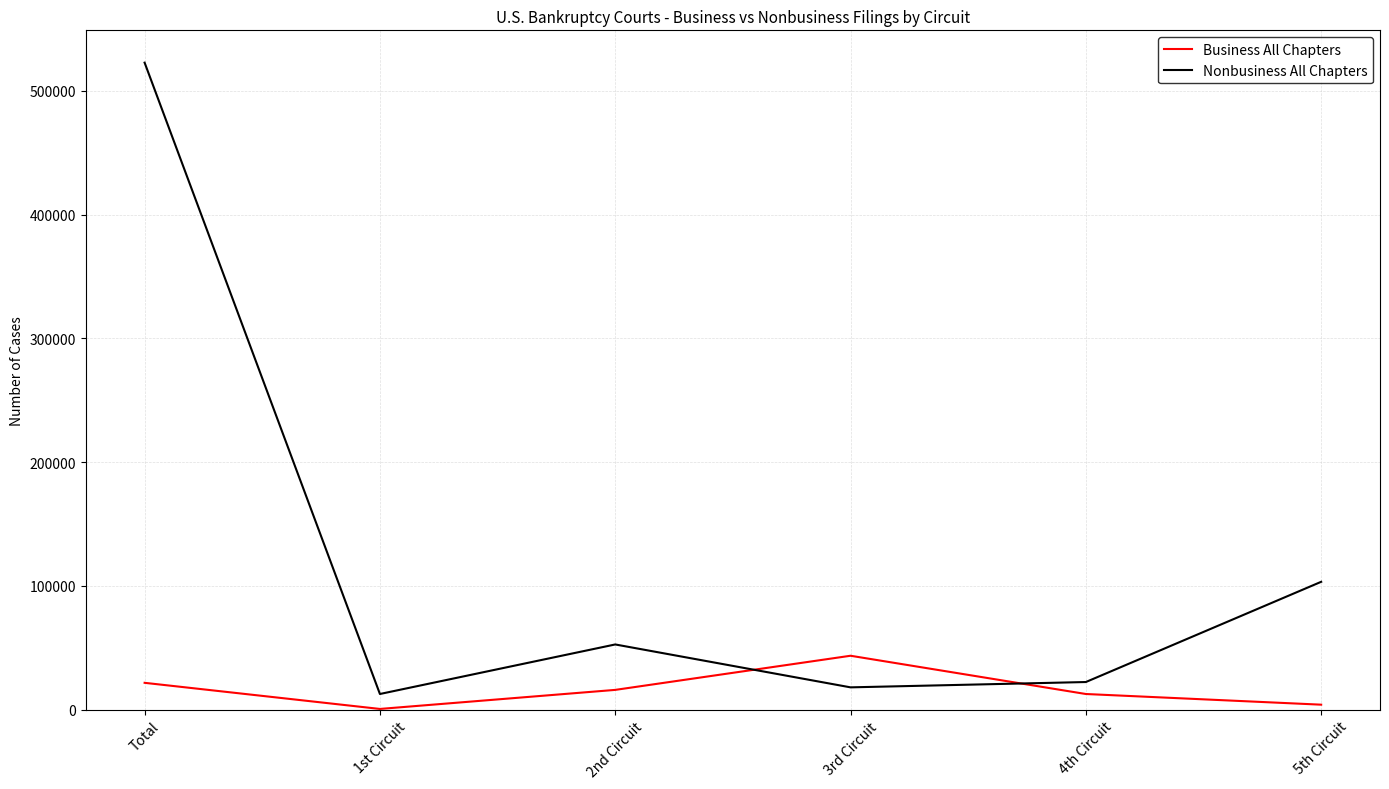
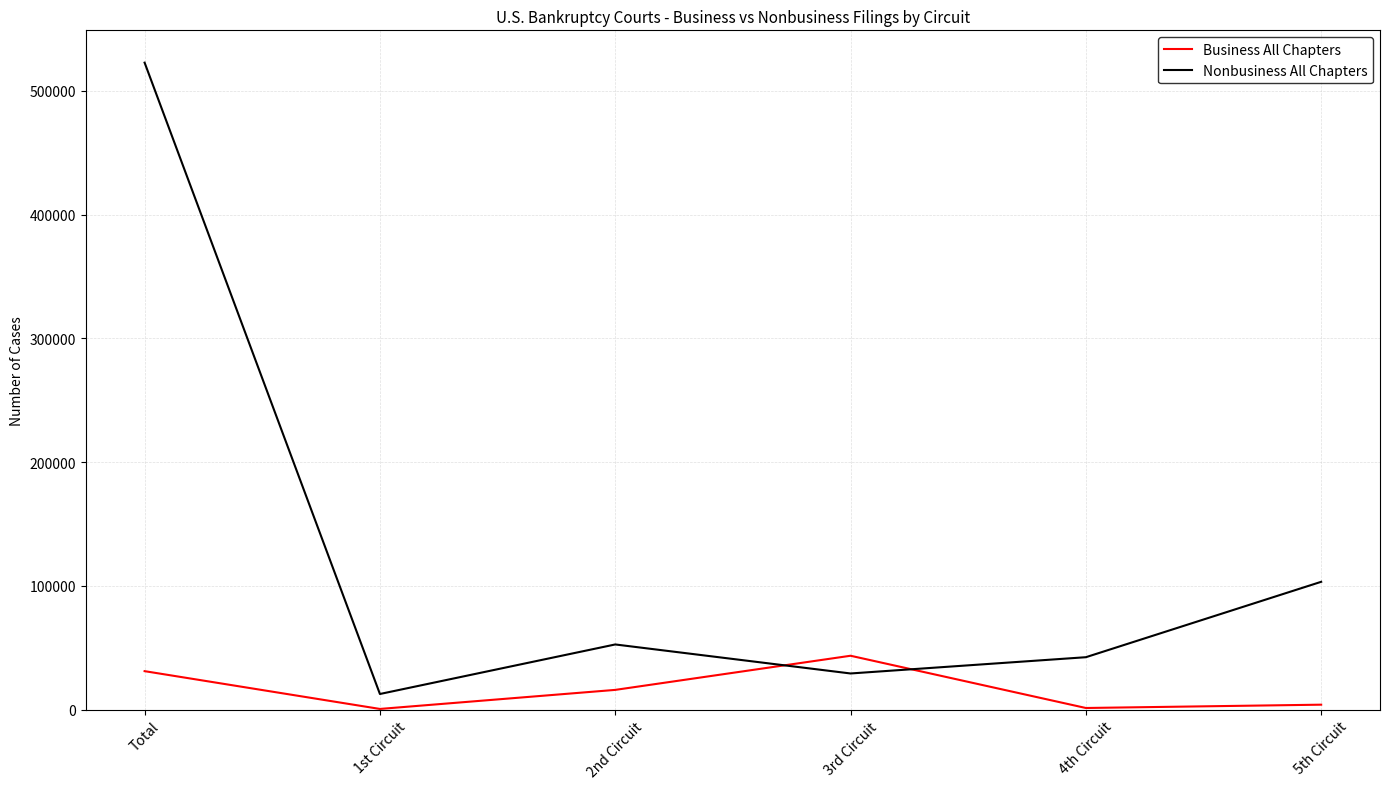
Business All Chapters, Total: 22000 -> 31000
Nonbusiness All Chapters, 3rd Circuit: 18000 -> 29000
Business All Chapters, 4th Circuit: 13000 -> 1000
Nonbusiness All Chapters, 4th Circuit: 22000 -> 42000
